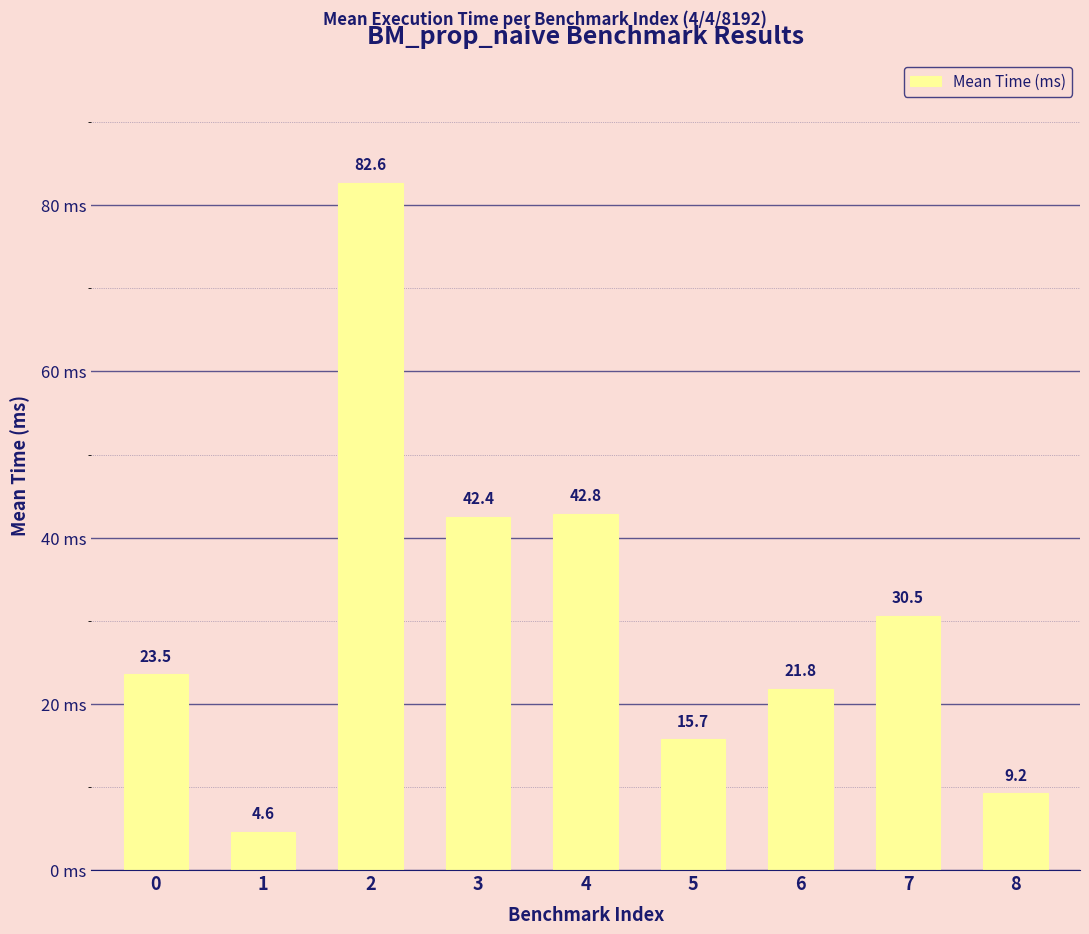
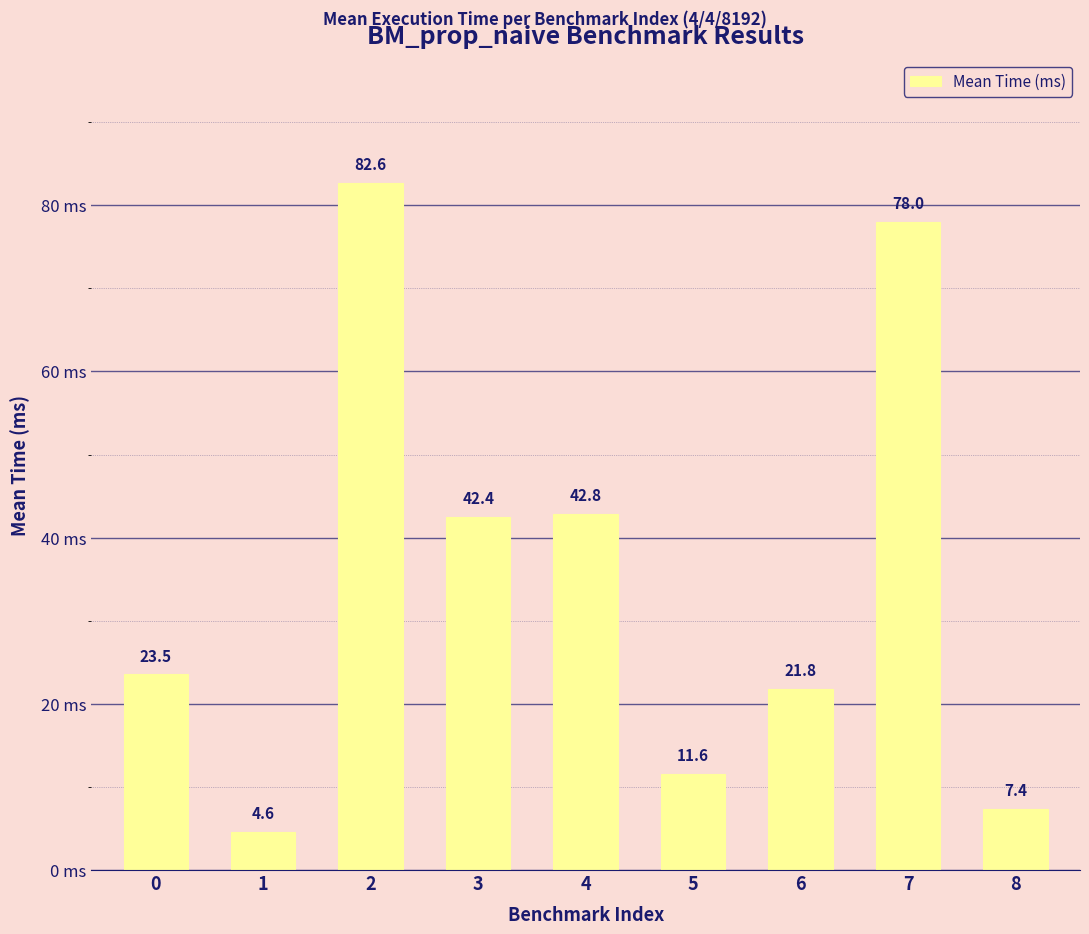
5: 15.7 -> 11.6
7: 30.5 -> 78.0
8: 9.2 -> 7.4
